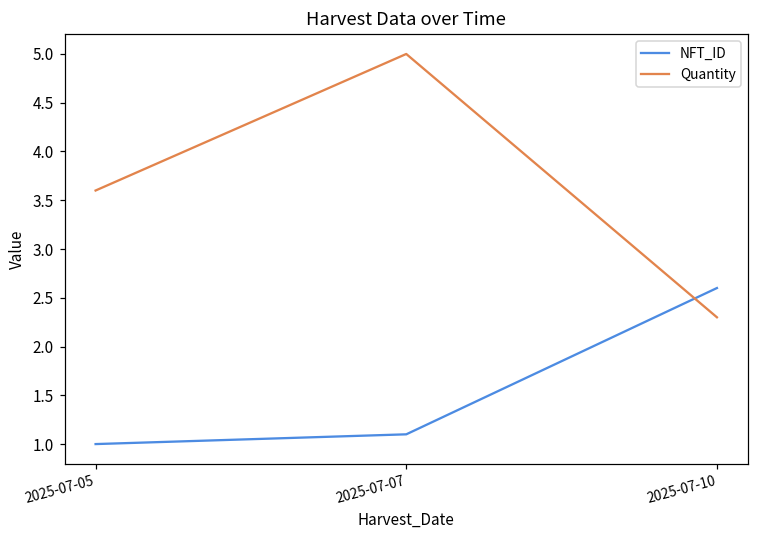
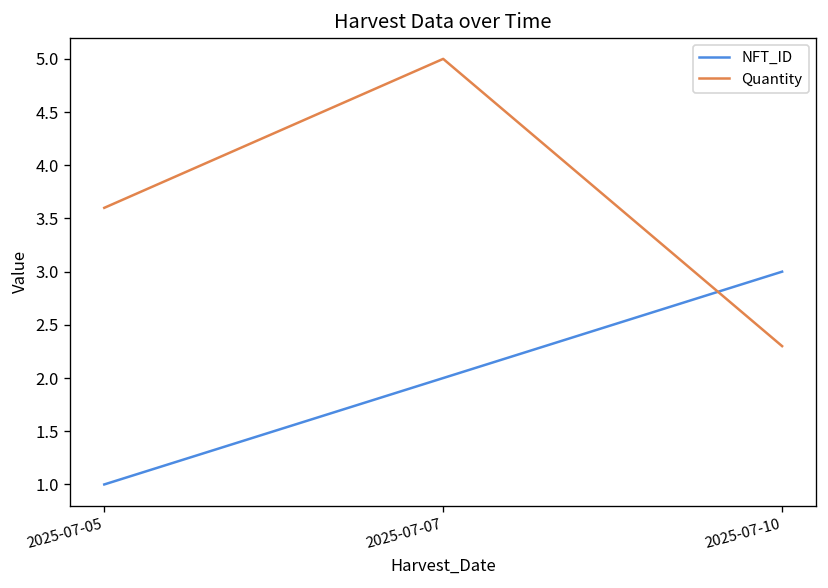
NFT_ID, 2025-07-07: 1.1 -> 2.0
NFT_ID, 2025-07-10: 2.6 -> 3.0
